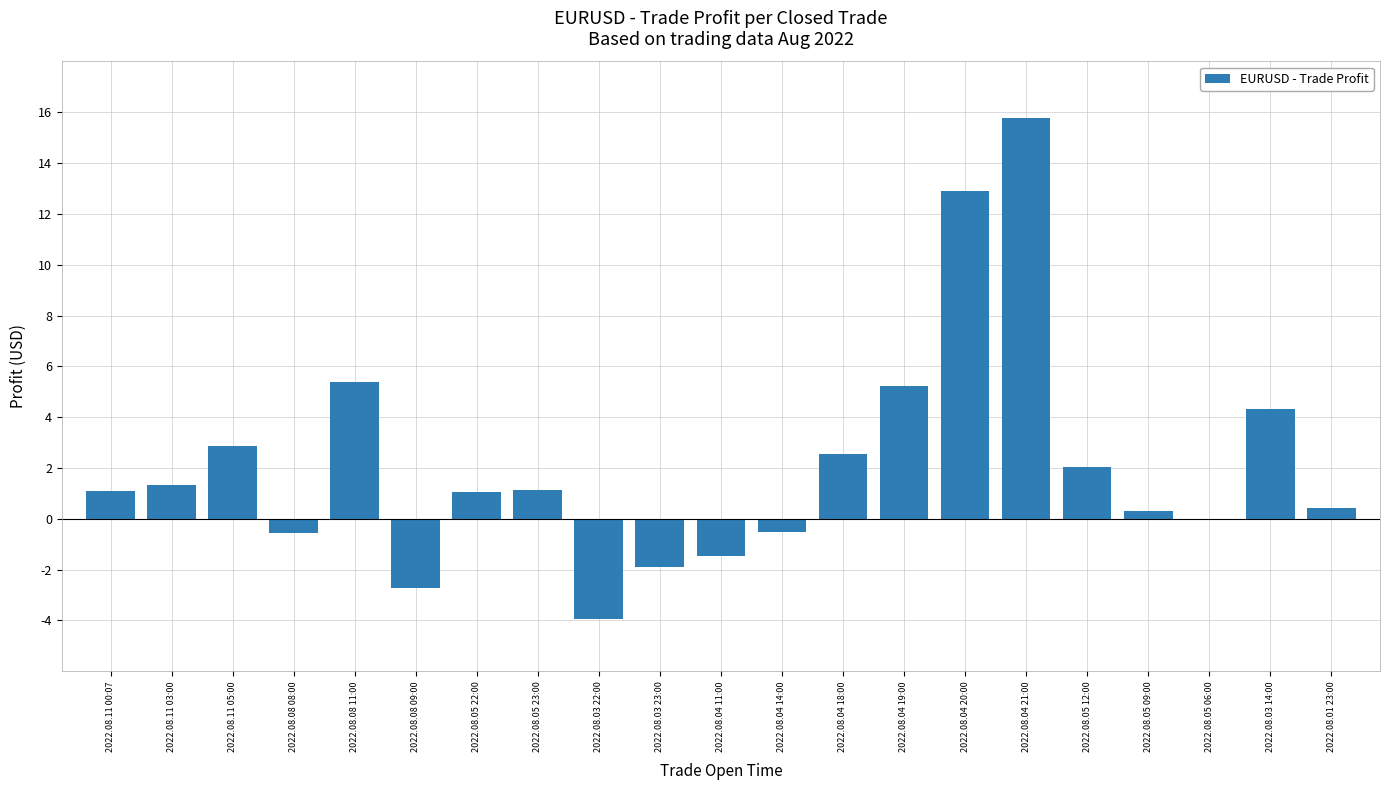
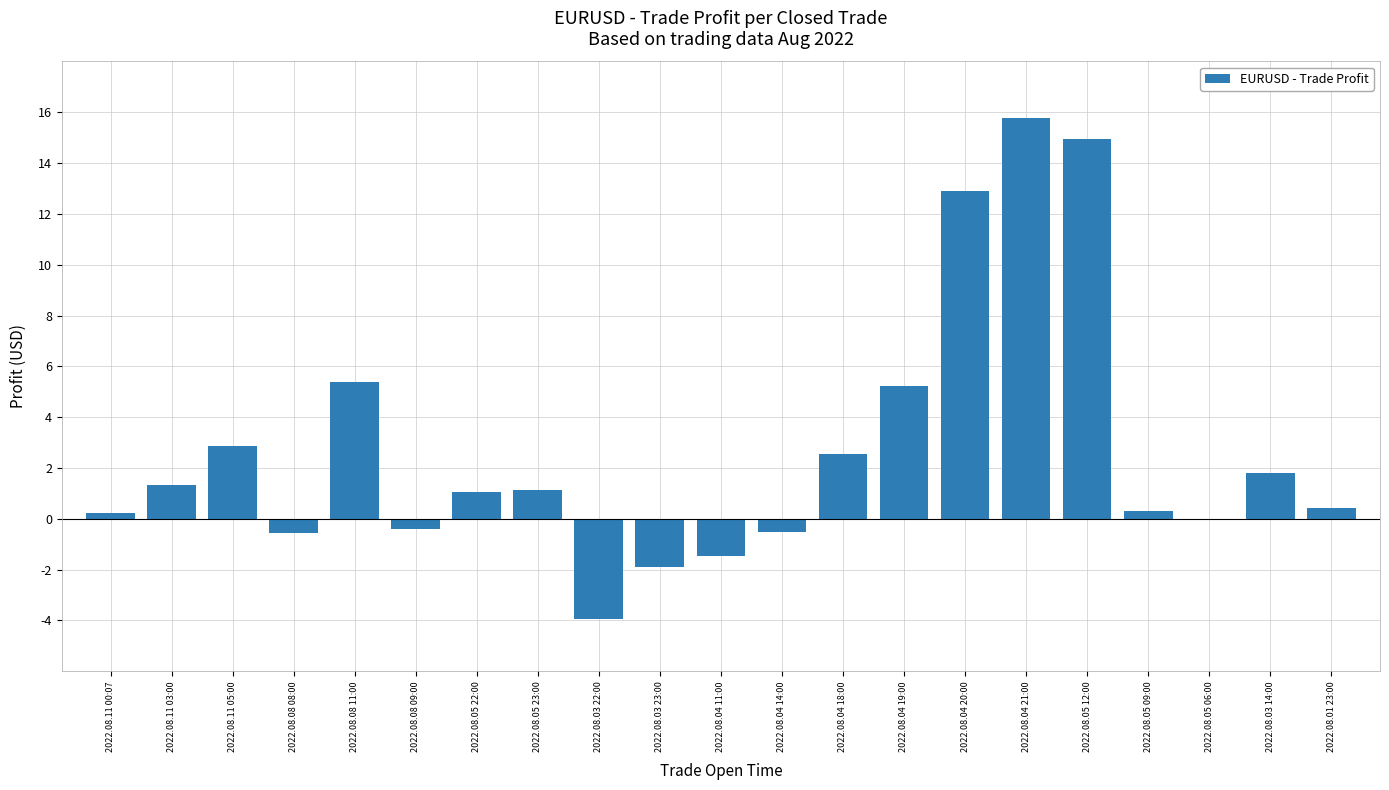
2022.08.11 00:07: 1.1 -> 0.2
2022.08.08 09:00: -2.7 -> -0.4
2022.08.05 12:00: 2.0 -> 15.0
2022.08.03 14:00: 4.3 -> 1.8
